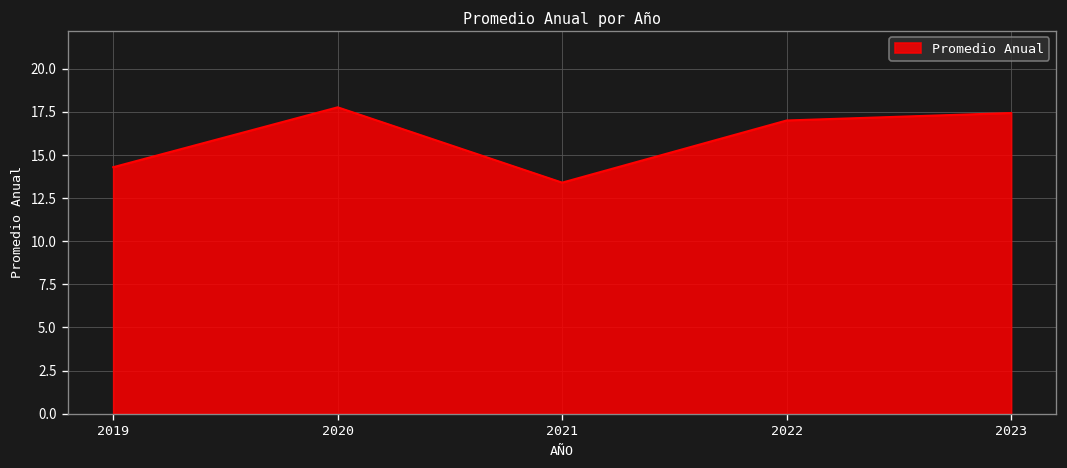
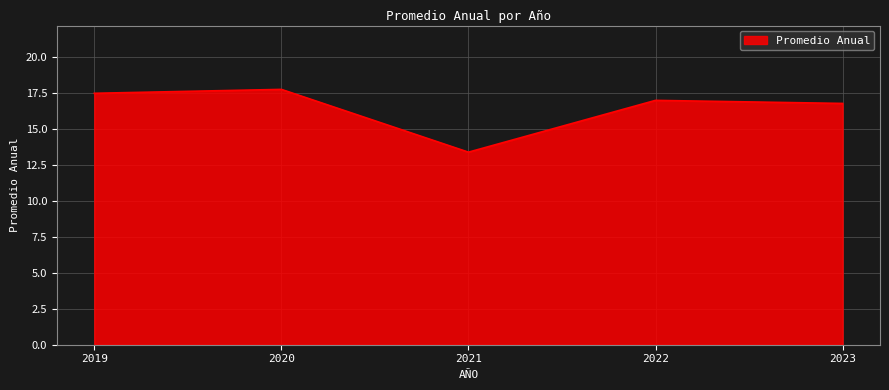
2019: 14.3 -> 17.5
2023: 17.4 -> 16.8
